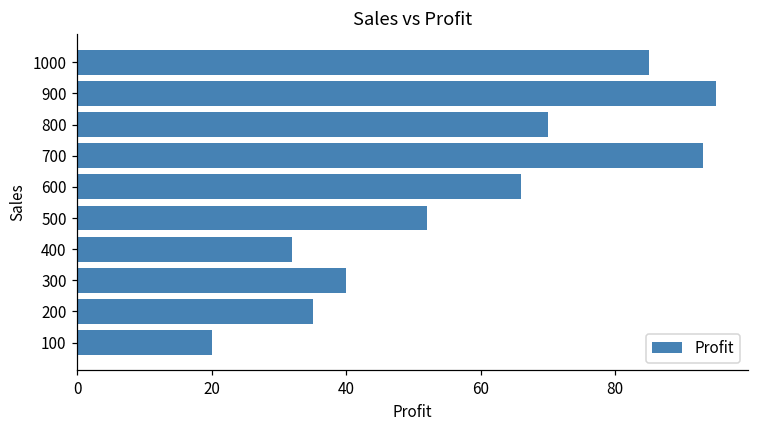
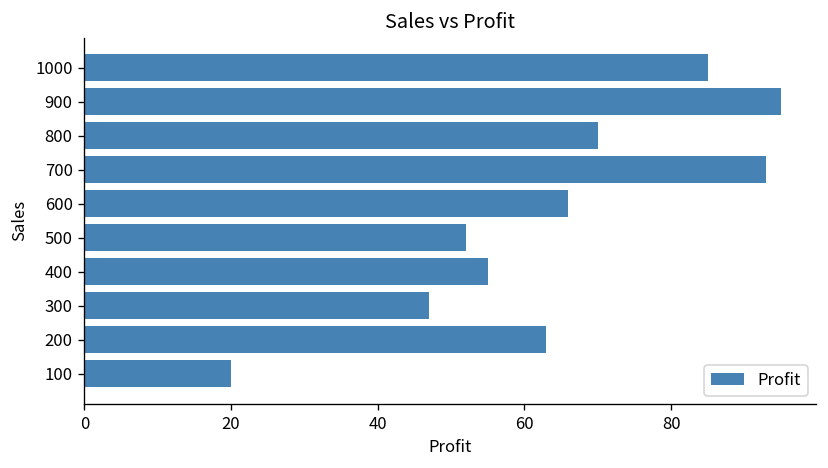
400: 32 -> 55
300: 40 -> 47
200: 35 -> 63
